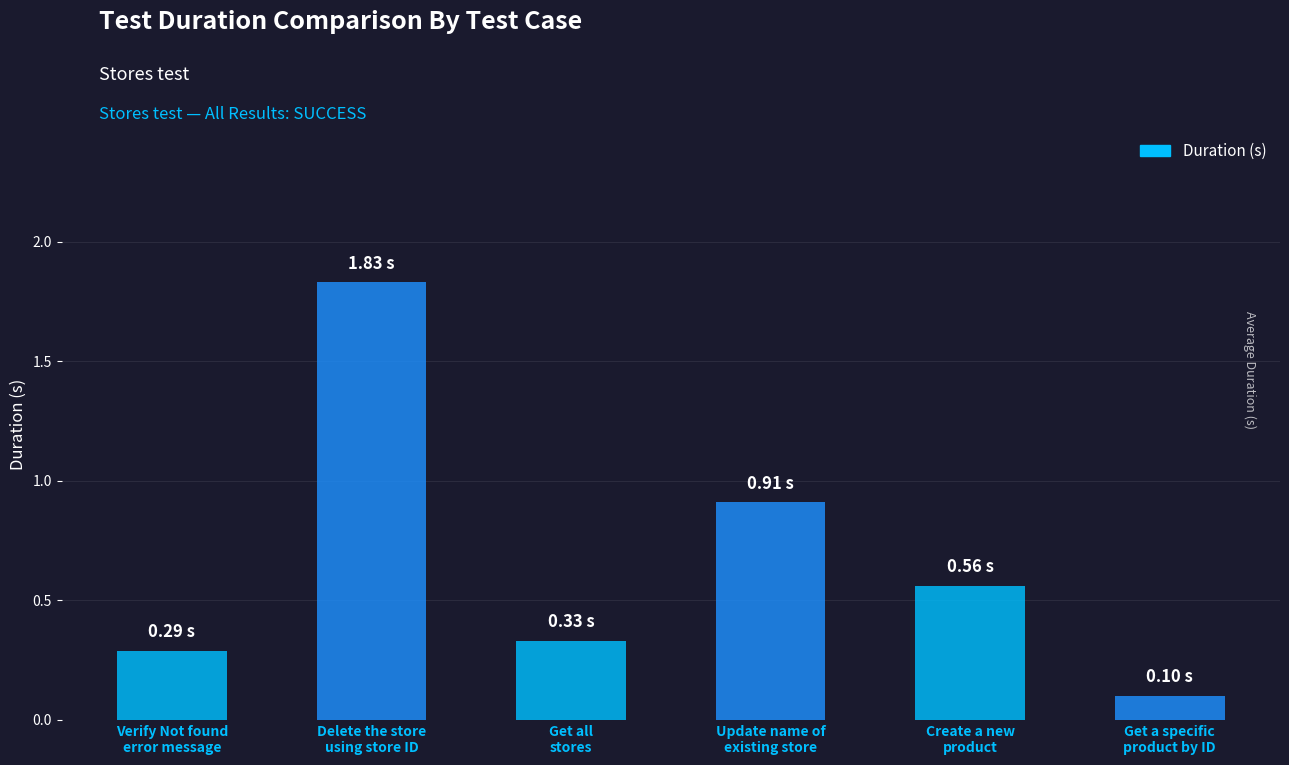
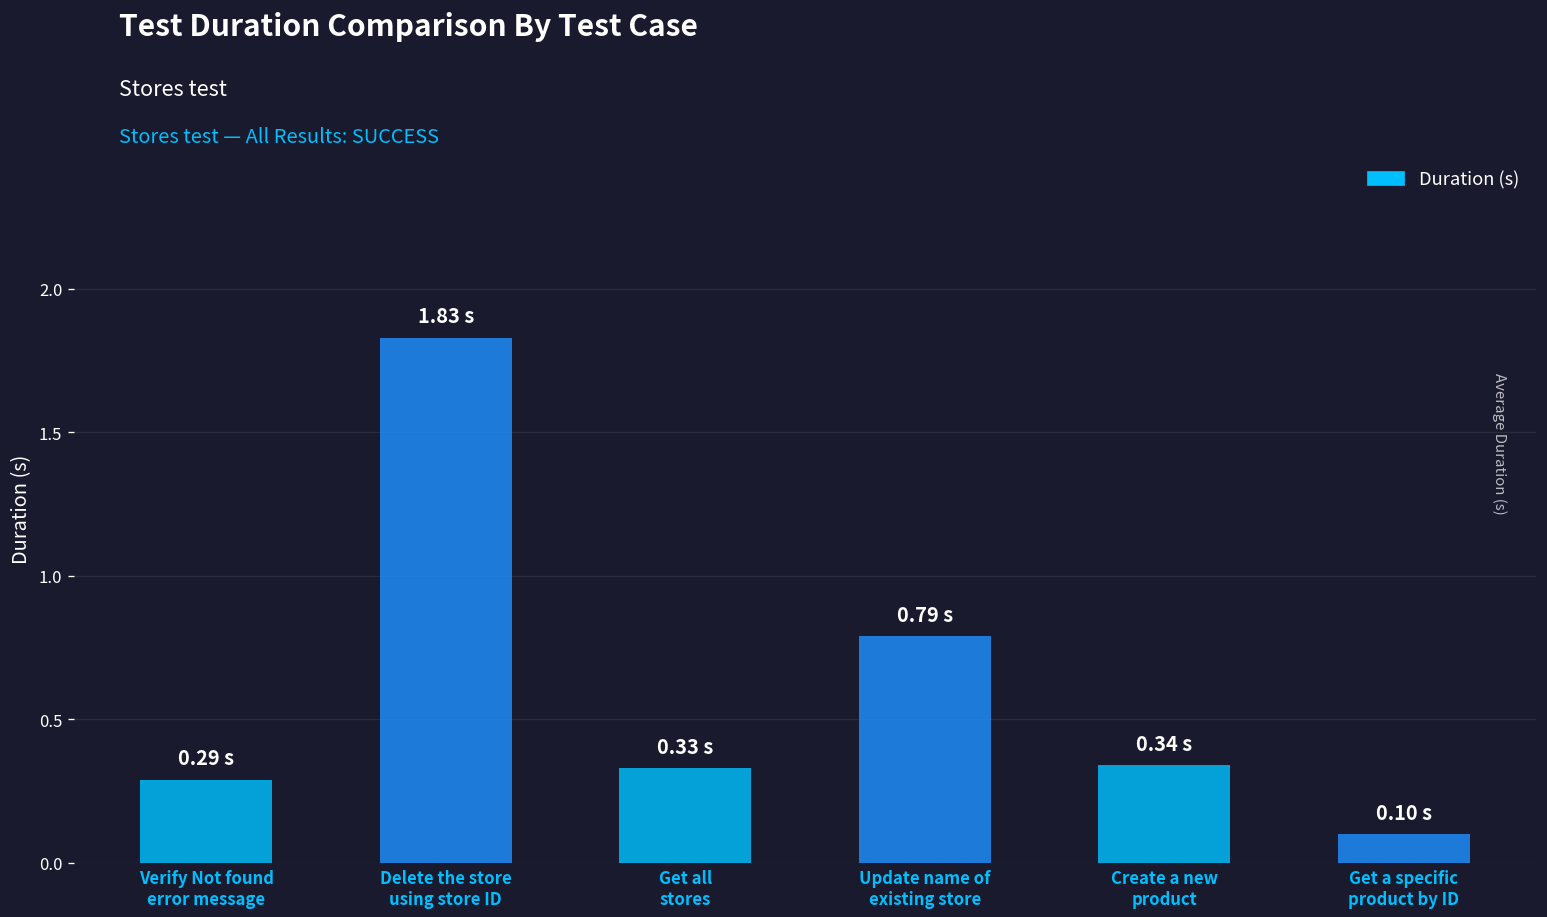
Update name of existing store: 0.91 -> 0.79
Create a new product: 0.56 -> 0.34
